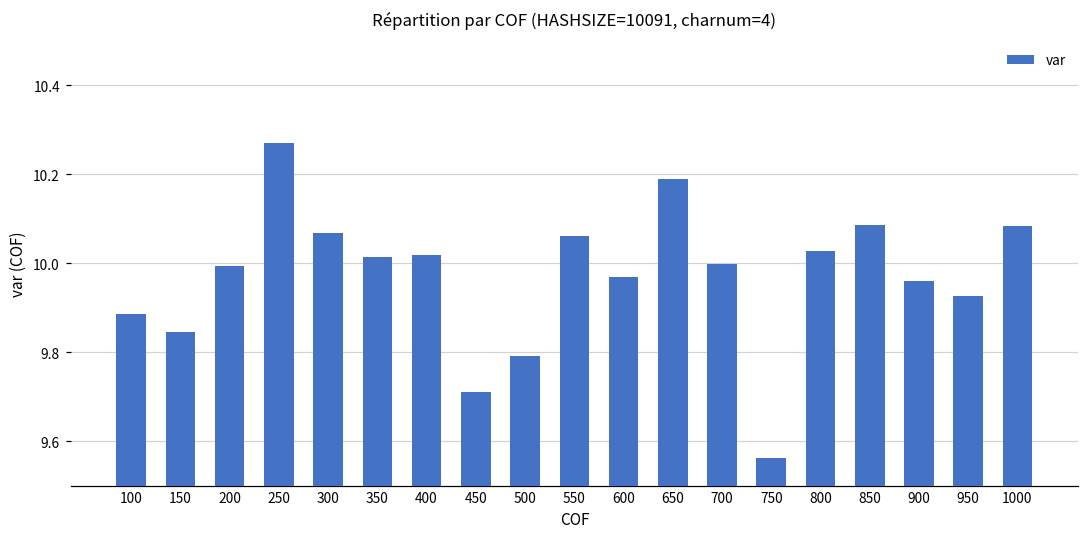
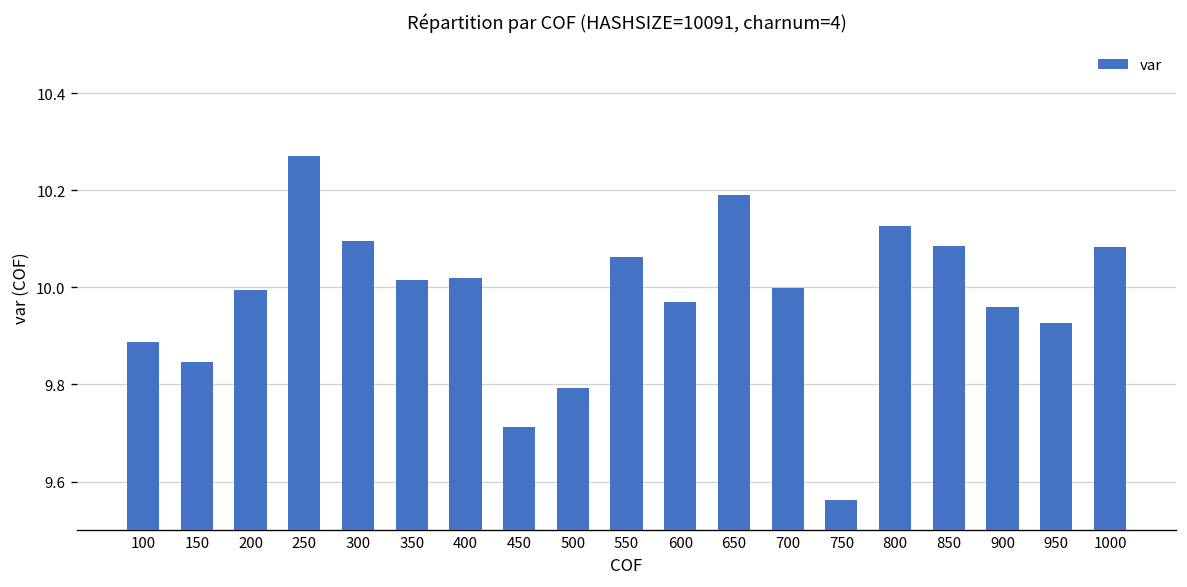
300: 10.07 -> 10.09
800: 10.03 -> 10.13
